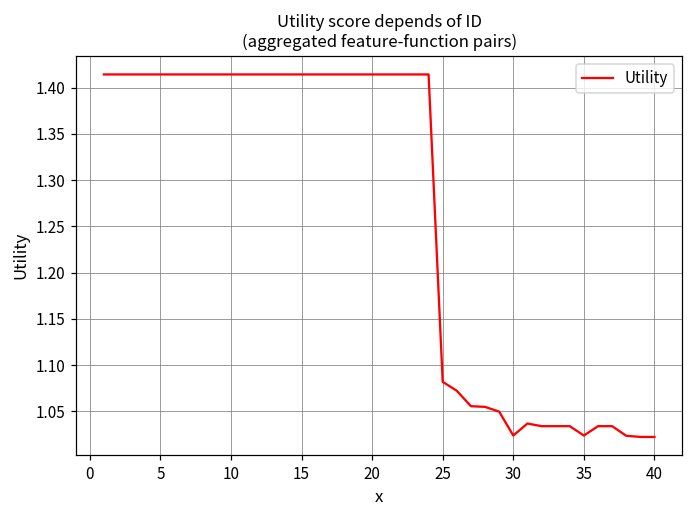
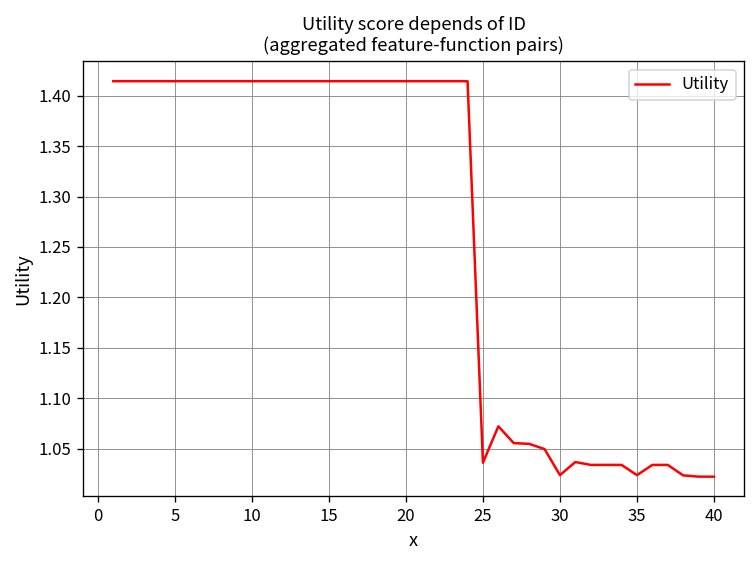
25: 1.08 -> 1.04
